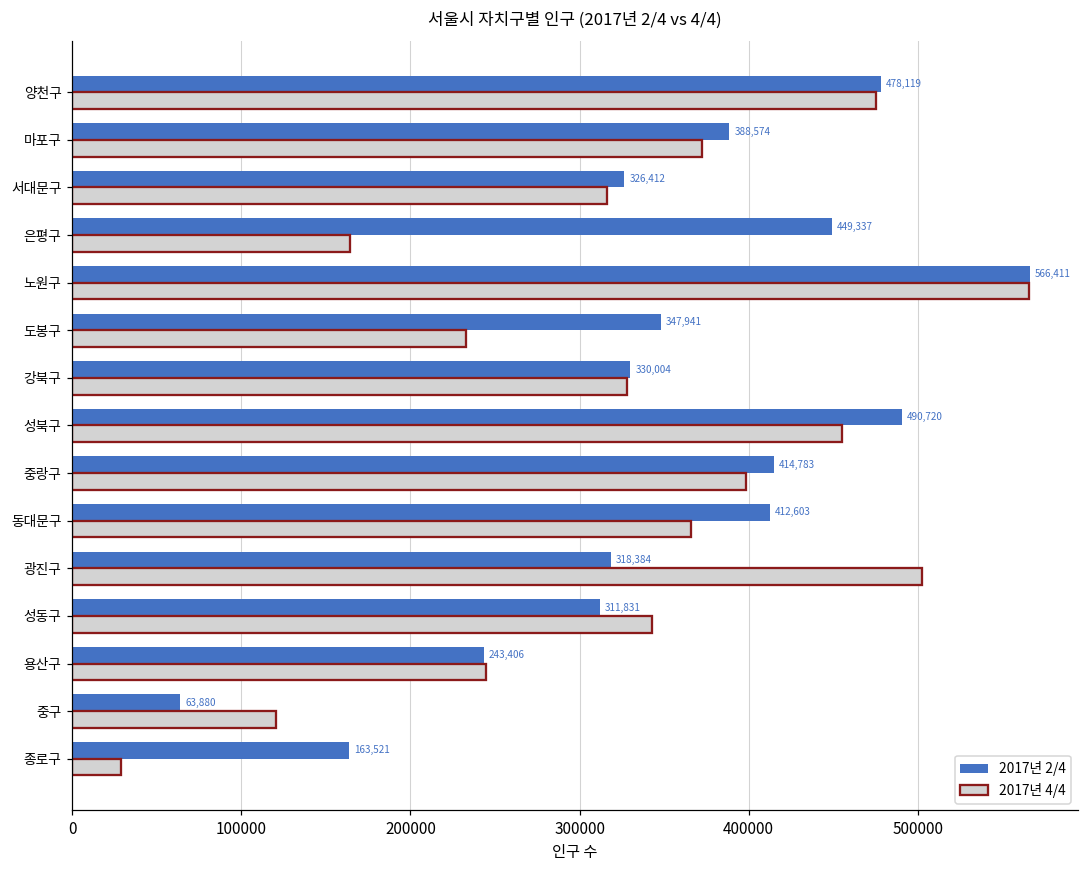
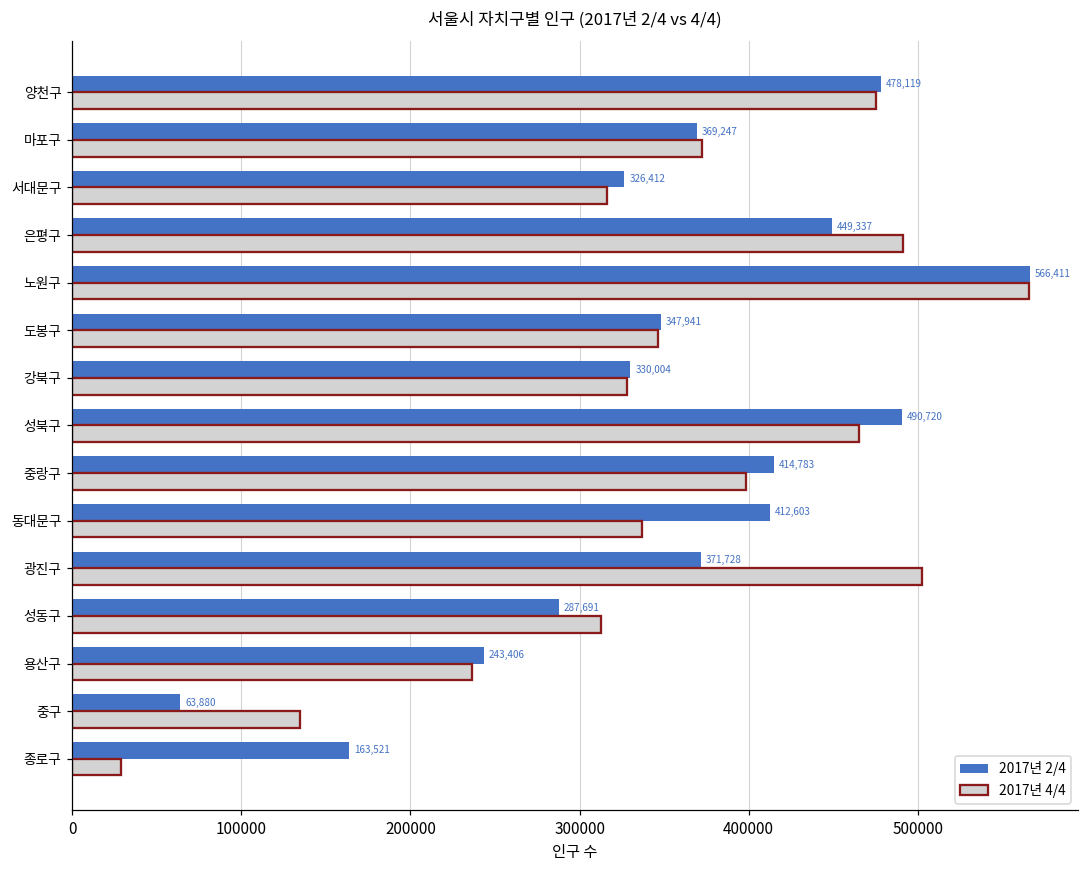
2017년 2/4, 마포구: 388,574 -> 369,247
2017년 4/4, 은평구: 164000 -> 491000
2017년 4/4, 도봉구: 233000 -> 346000
2017년 4/4, 성북구: 455000 -> 465000
2017년 4/4, 동대문구: 366000 -> 337000
2017년 2/4, 광진구: 318,384 -> 371,728
2017년 2/4, 성동구: 311,831 -> 287,691
2017년 4/4, 성동구: 343000 -> 313000
2017년 4/4, 용산구: 244000 -> 236000
2017년 4/4, 중구: 120000 -> 135000
